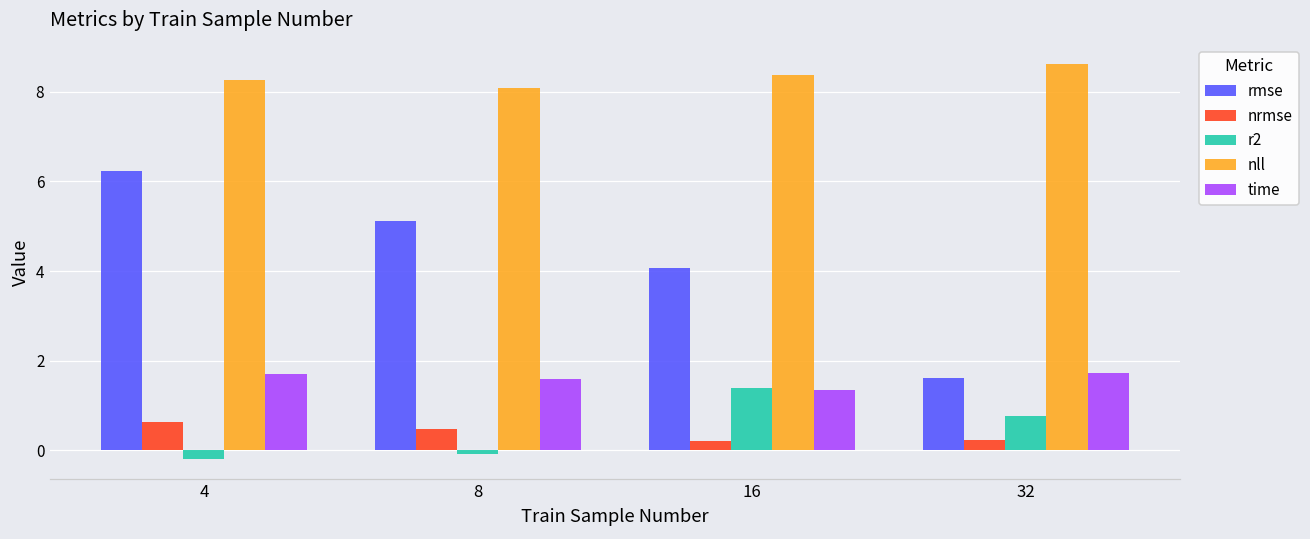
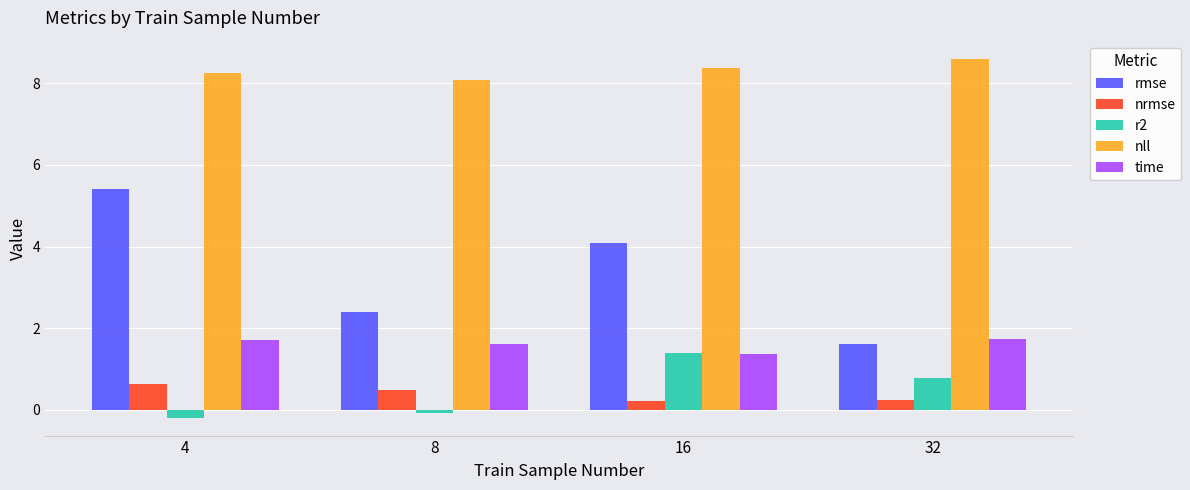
rmse, 4: 6.2 -> 5.4
rmse, 8: 5.1 -> 2.4
